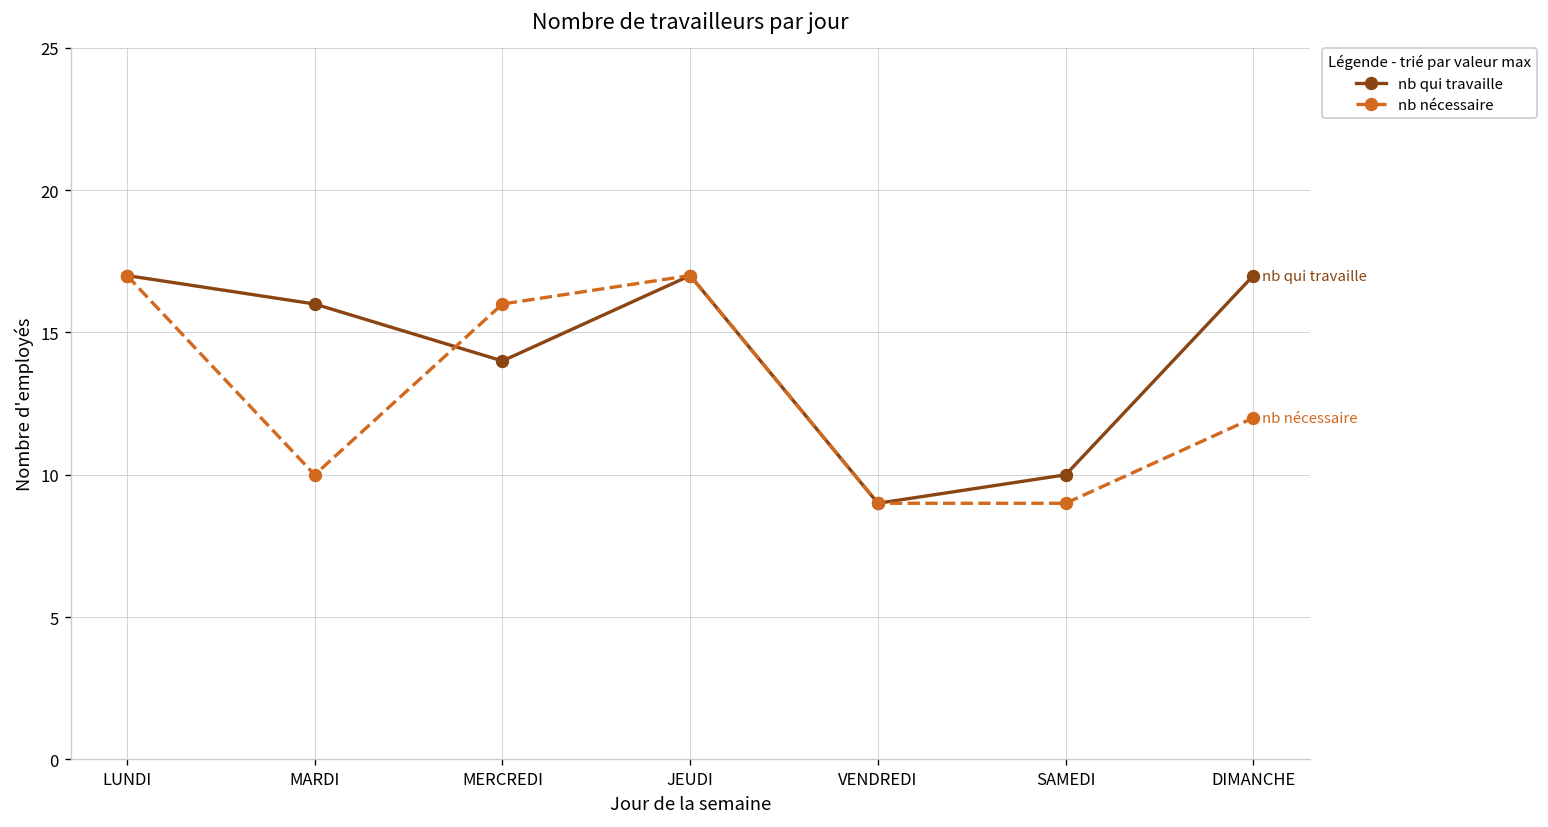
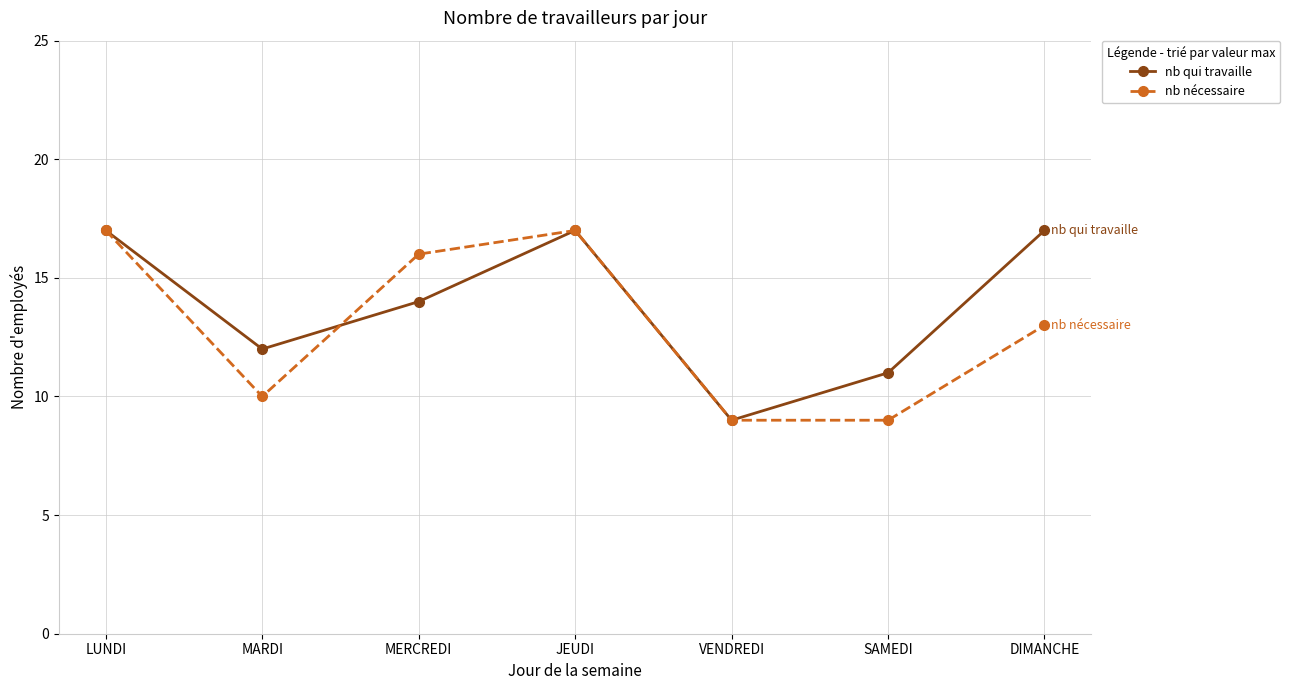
nb qui travaille, MARDI: 16 -> 12
nb qui travaille, SAMEDI: 10 -> 11
nb nécessaire, DIMANCHE: 12 -> 13
